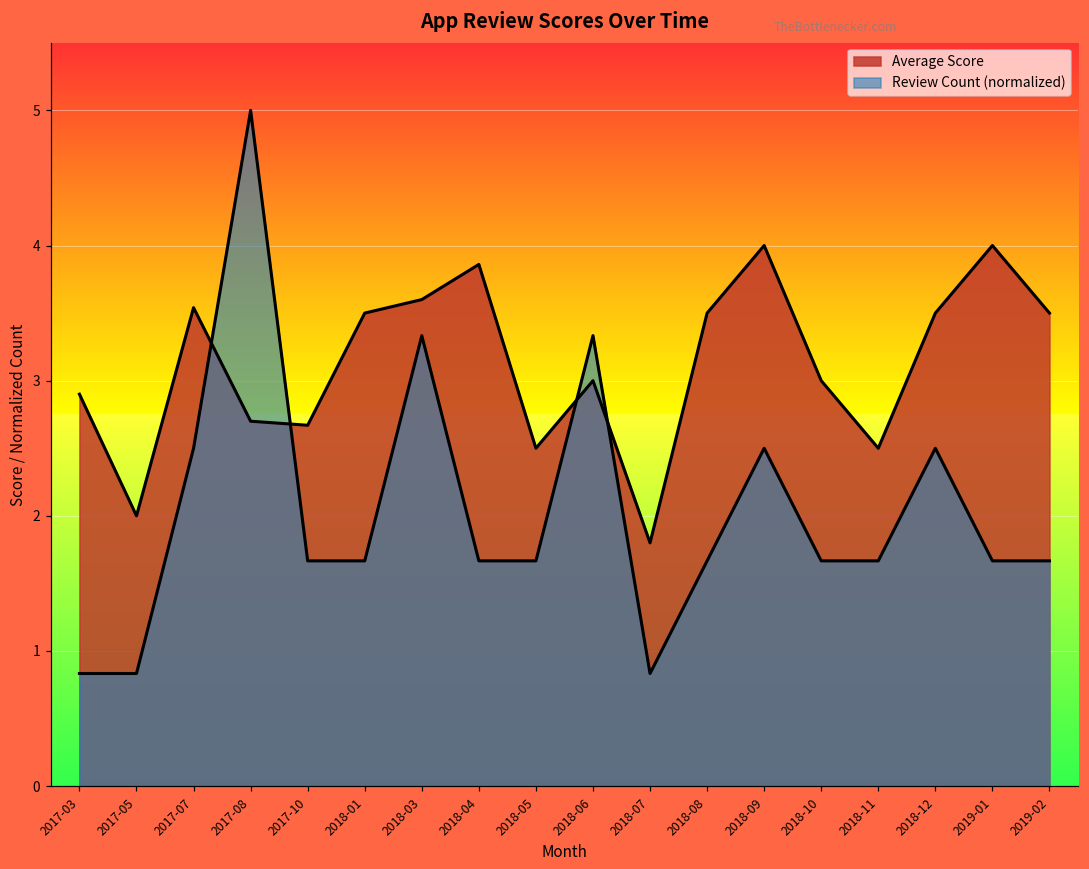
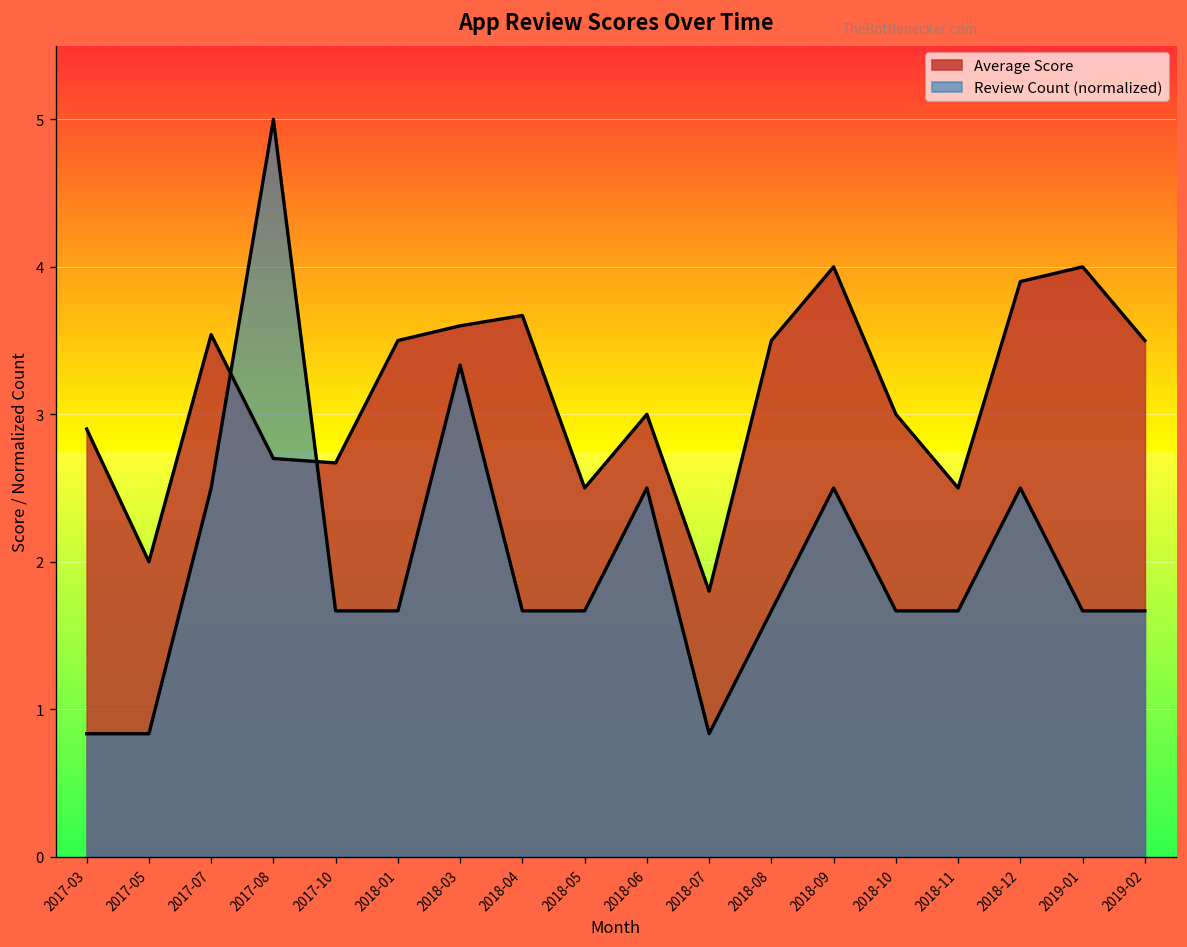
Average Score, 2018-04: 3.86 -> 3.67
Review Count (normalized), 2018-06: 3.33 -> 2.50
Average Score, 2018-12: 3.5 -> 3.9
